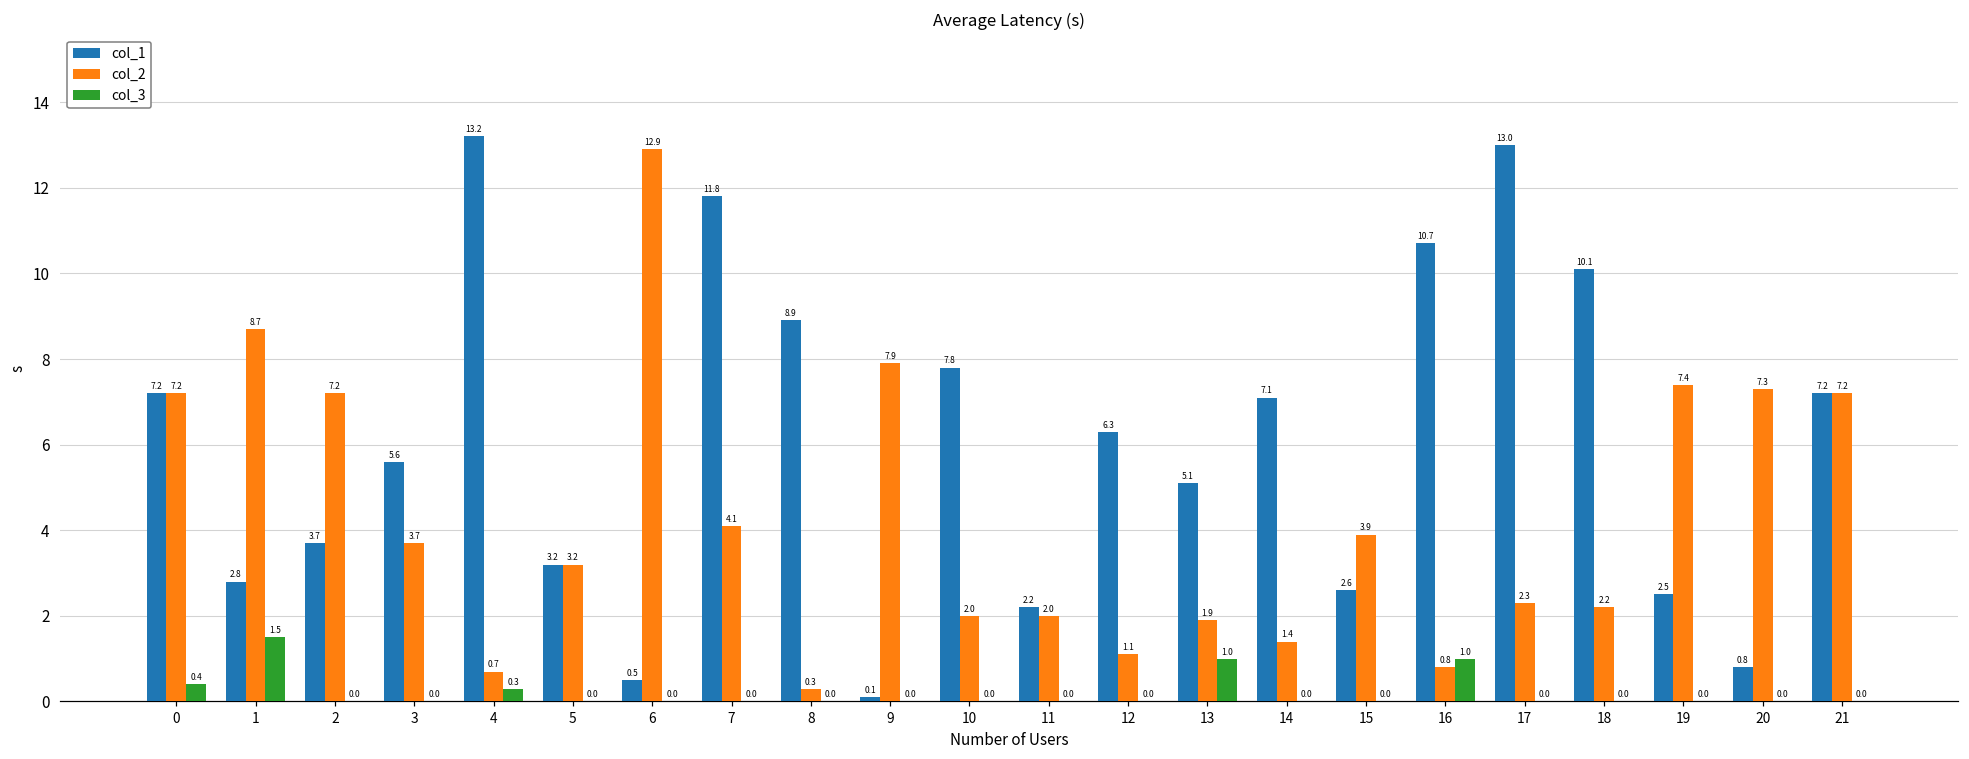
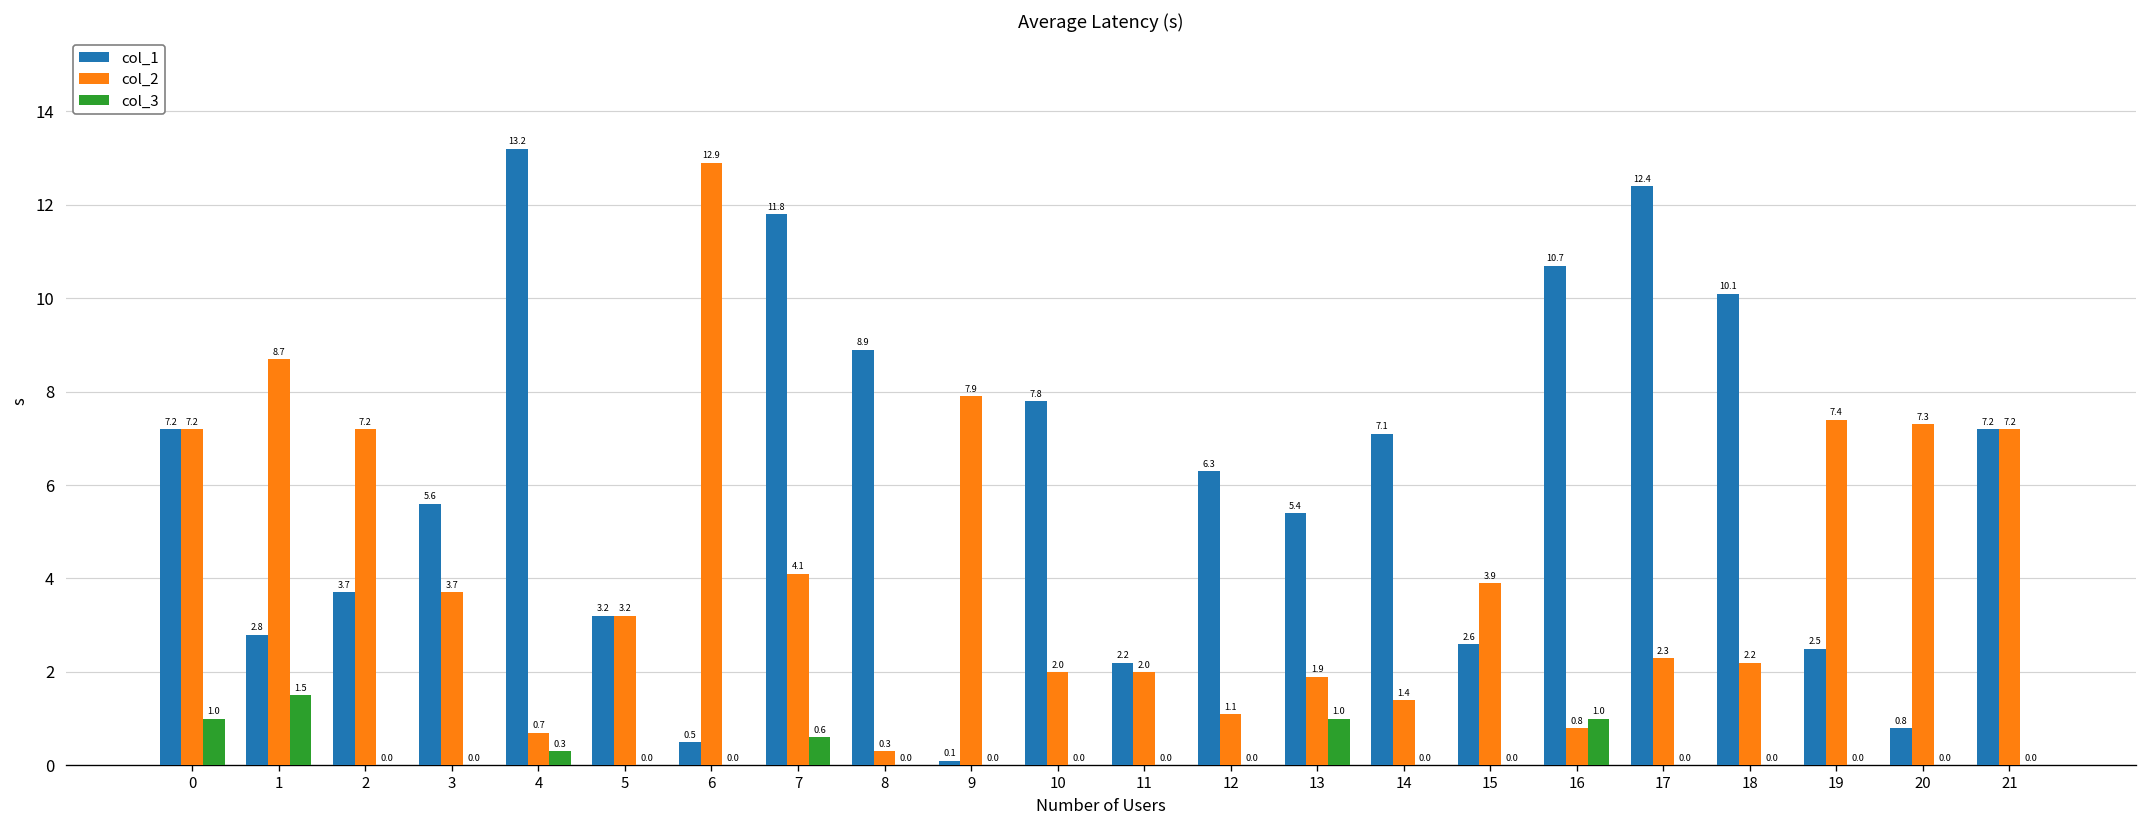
col_3, 0: 0.4 -> 1.0
col_3, 7: 0.0 -> 0.6
col_1, 13: 5.1 -> 5.4
col_1, 17: 13.0 -> 12.4
